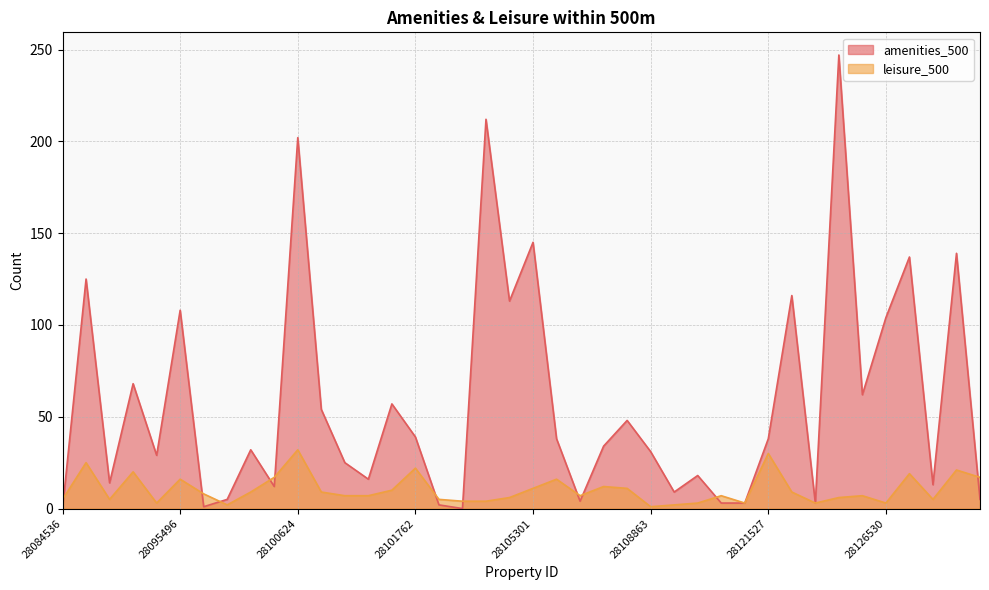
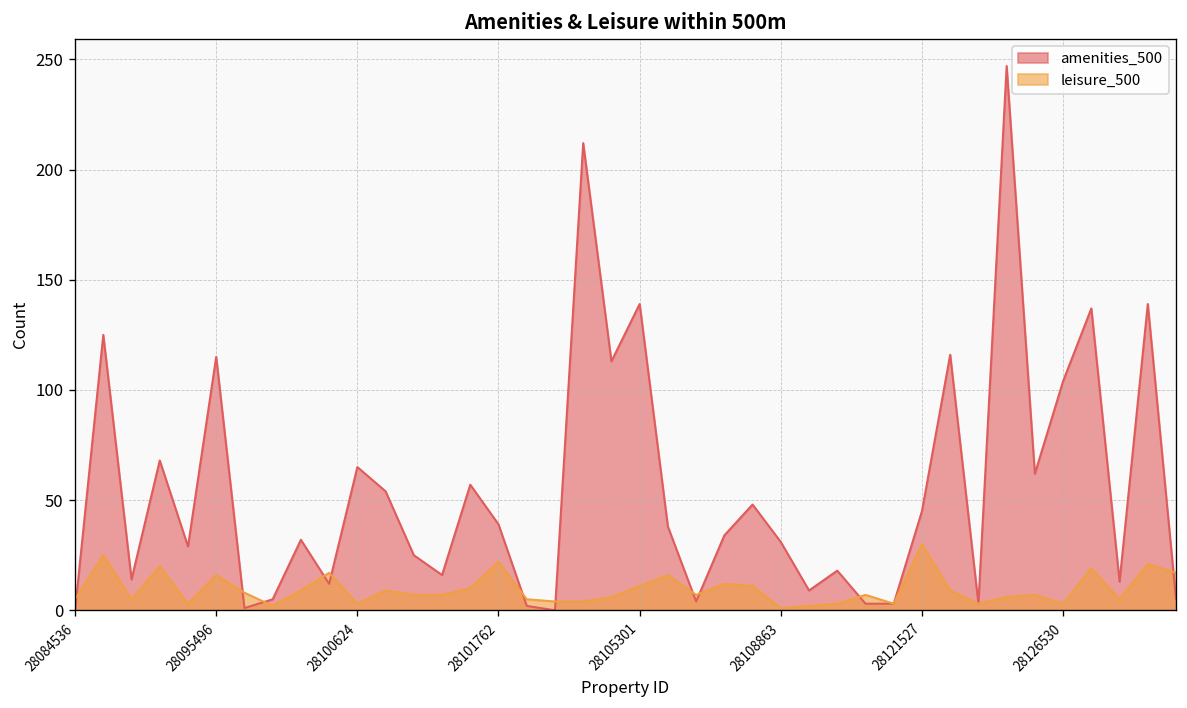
amenities_500, 28095496: 108 -> 115
amenities_500, 28100624: 202 -> 65
leisure_500, 28100624: 32 -> 3
amenities_500, 28105301: 145 -> 139
amenities_500, 28121527: 38 -> 45
